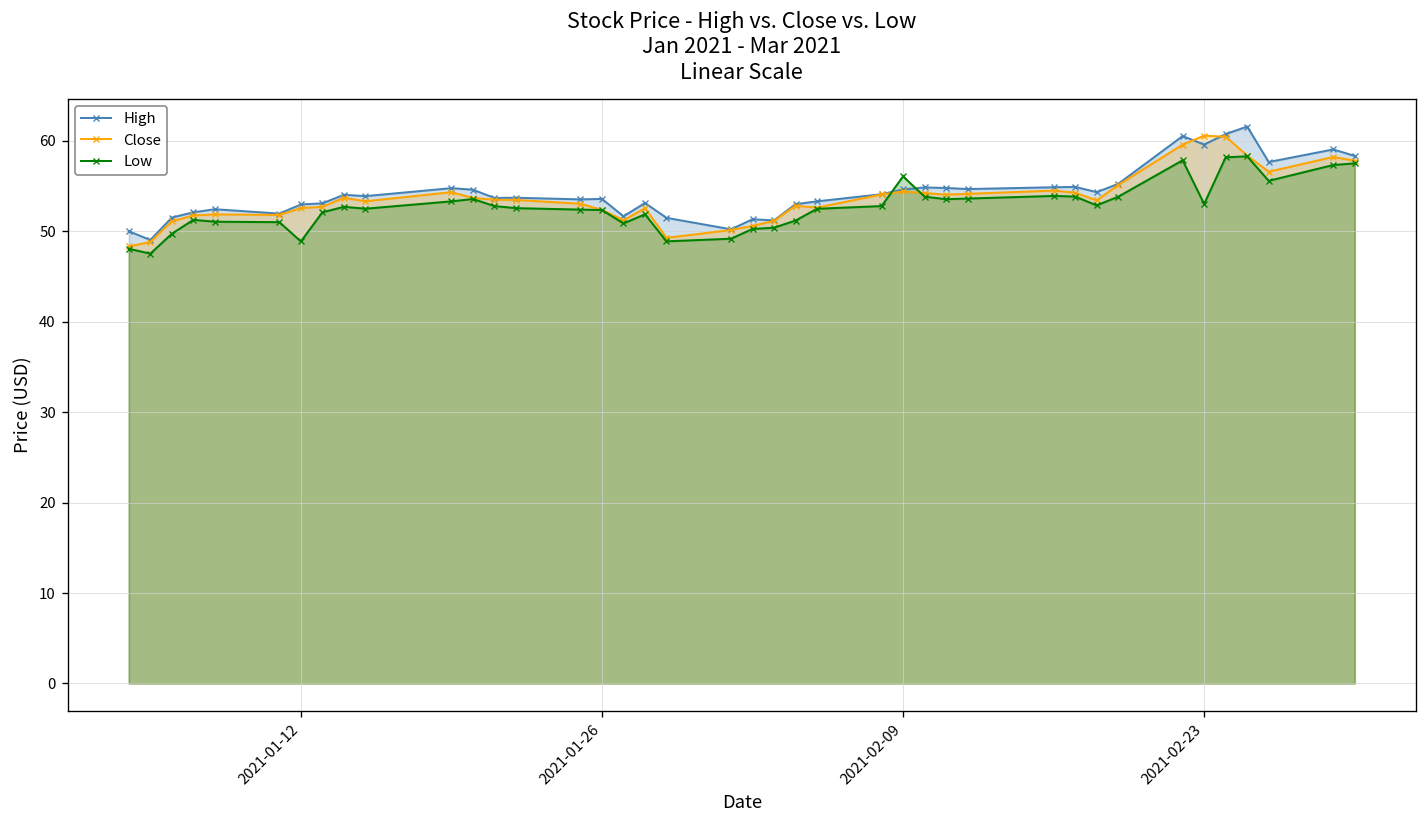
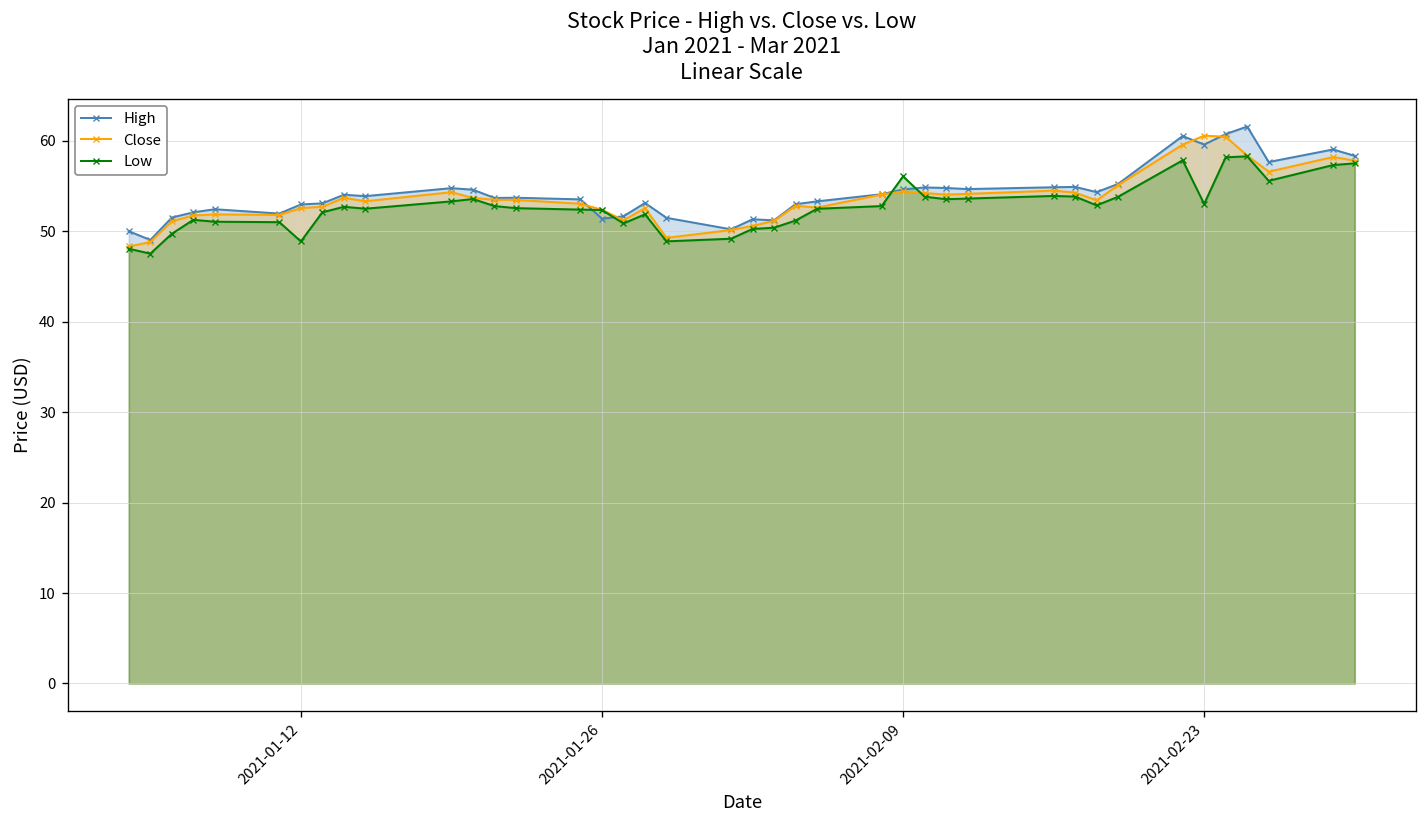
High, 2021-01-26: 54 -> 51
